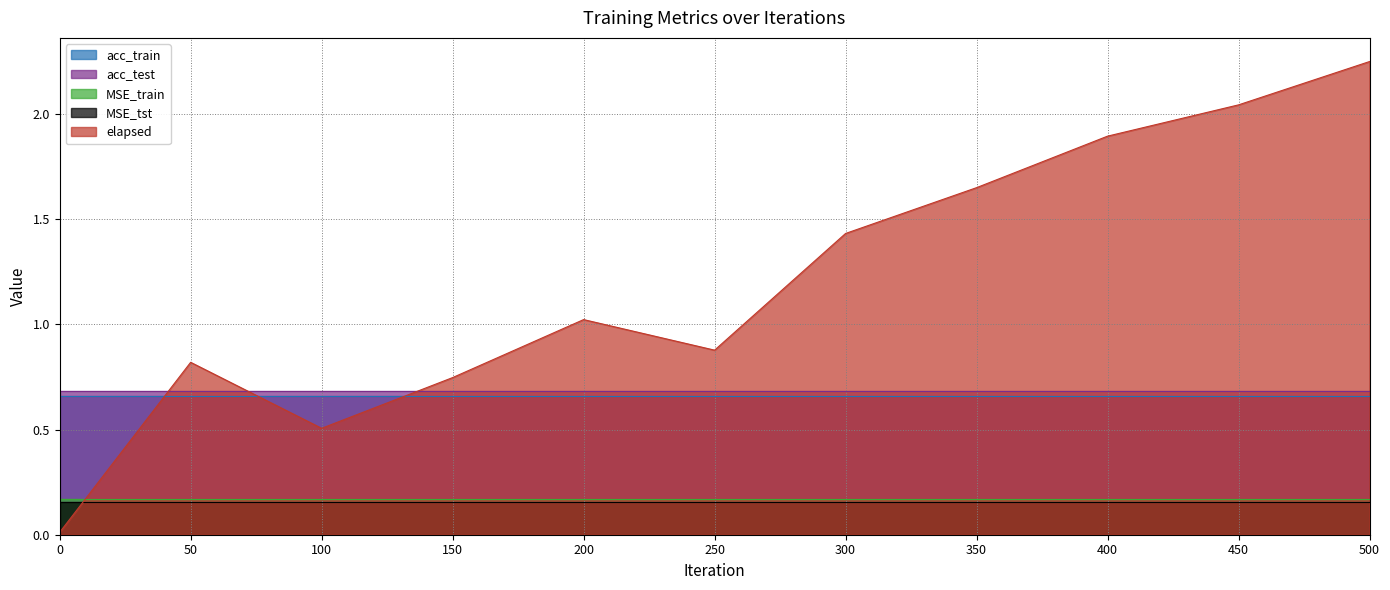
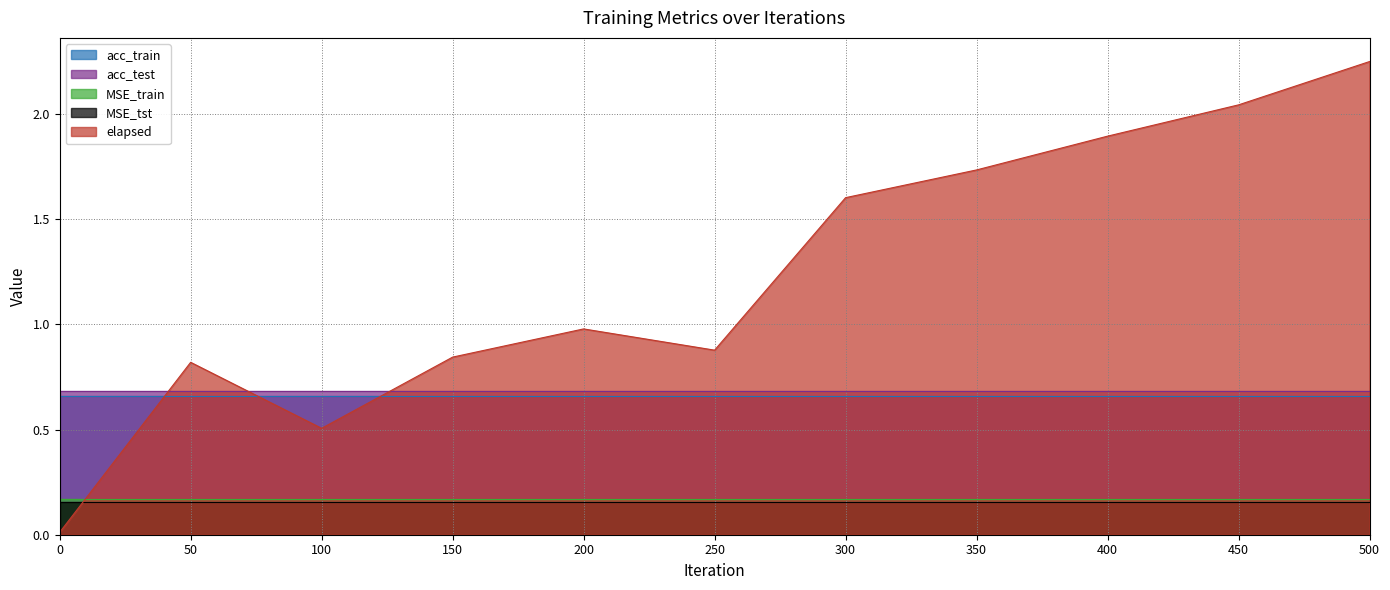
elapsed, 150: 0.75 -> 0.84
elapsed, 200: 1.02 -> 0.98
elapsed, 300: 1.43 -> 1.60
elapsed, 350: 1.65 -> 1.73
